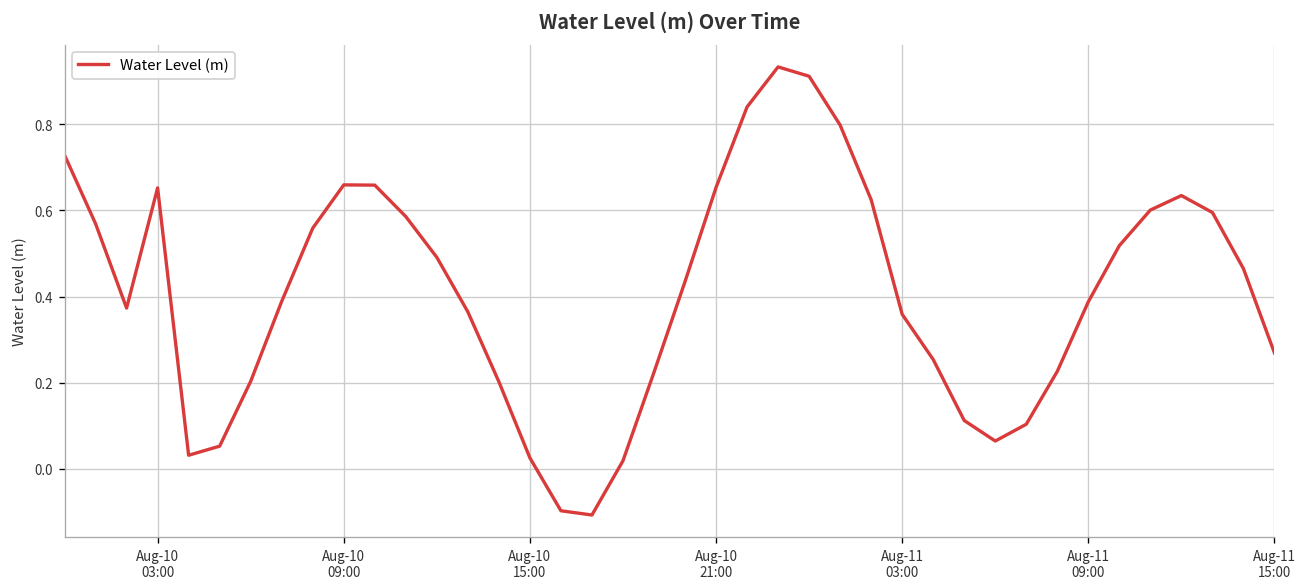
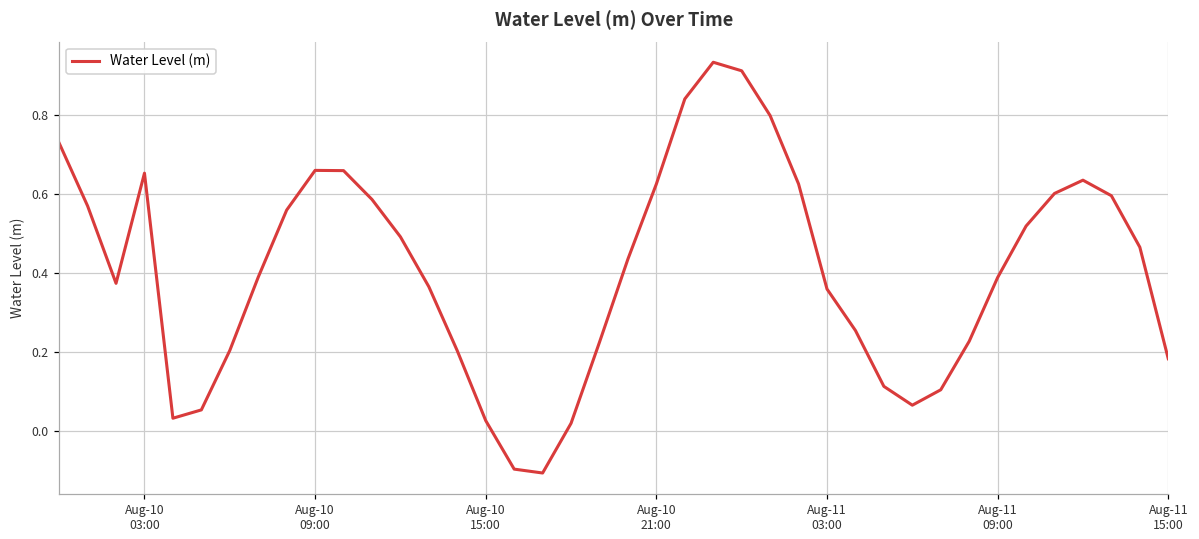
Aug-10 21:00: 0.65 -> 0.63
Aug-11 15:00: 0.27 -> 0.18
